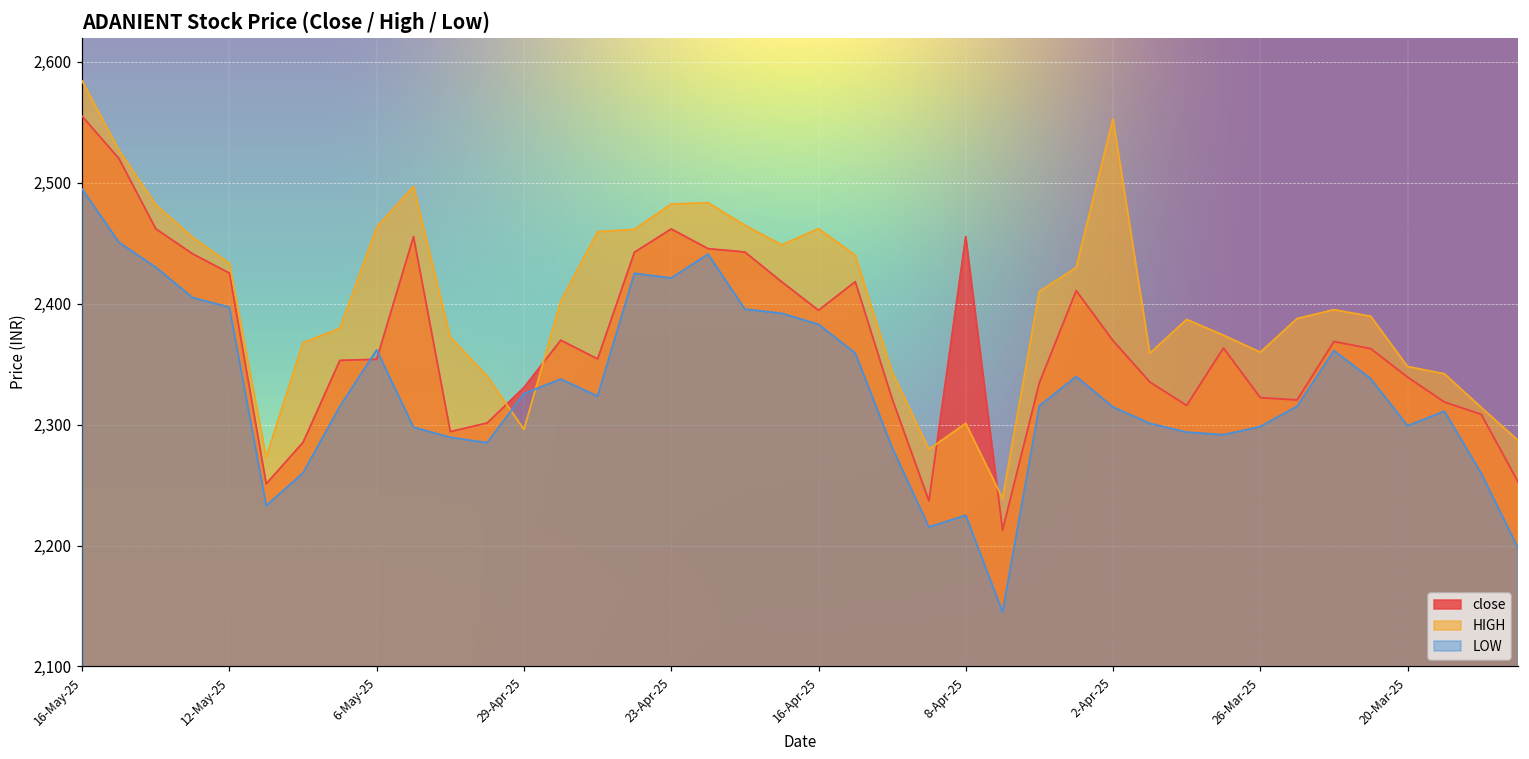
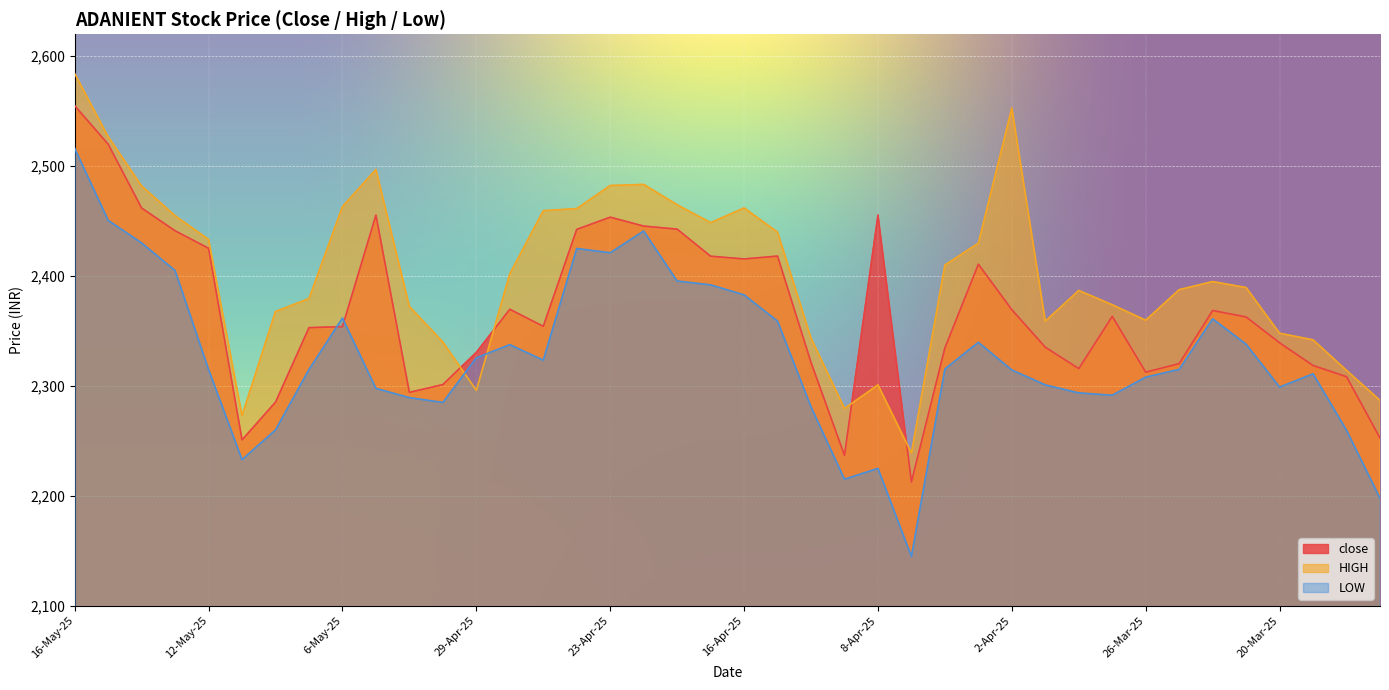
LOW, 16-May-25: 2,495 -> 2,516
LOW, 12-May-25: 2,397 -> 2,315
close, 23-Apr-25: 2,462 -> 2,454
close, 16-Apr-25: 2,395 -> 2,416
close, 26-Mar-25: 2,322 -> 2,313
LOW, 26-Mar-25: 2,298 -> 2,308
